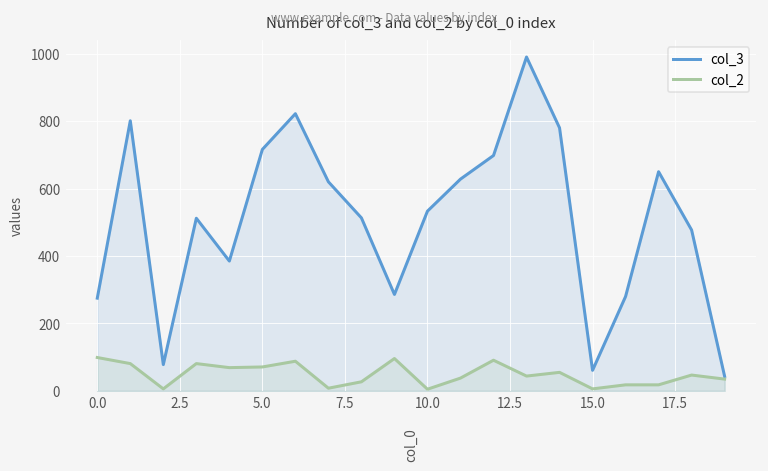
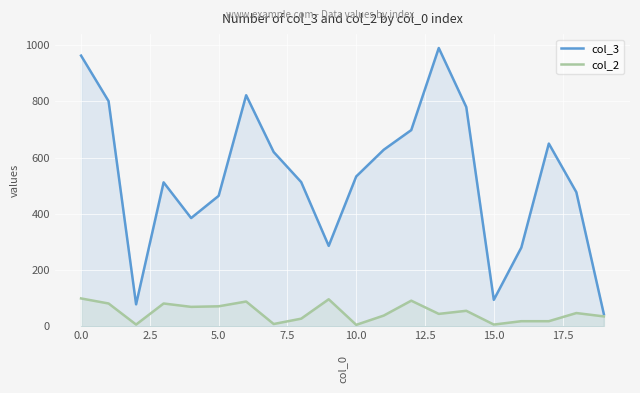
col_3, 0.0: 280 -> 960
col_3, 5.0: 720 -> 460
col_3, 15.0: 60 -> 90
